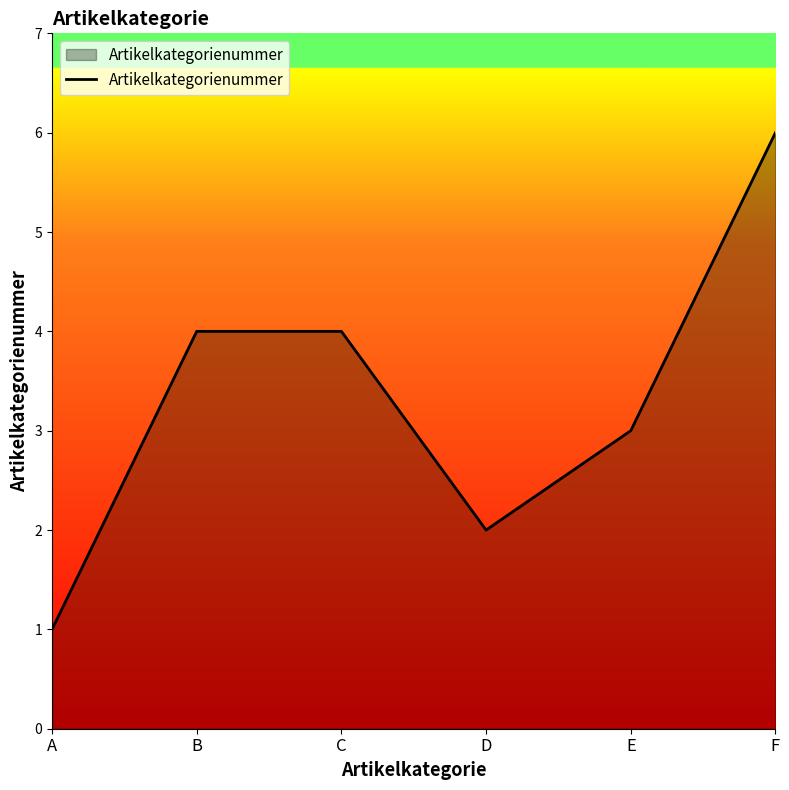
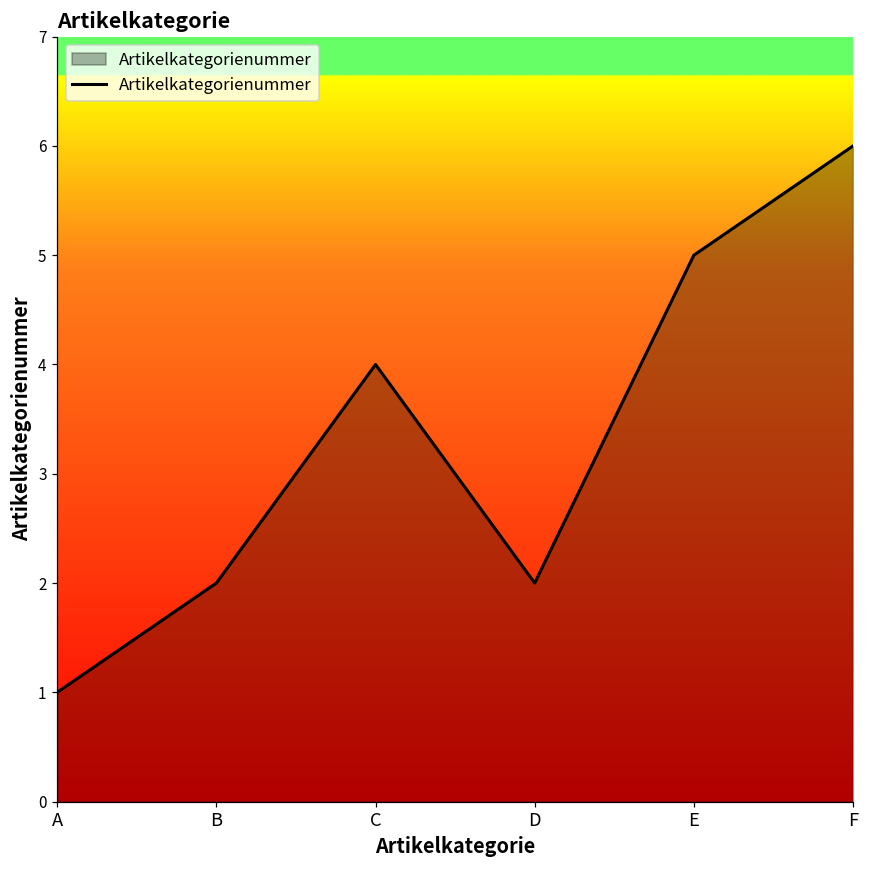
B: 4 -> 2
E: 3 -> 5
